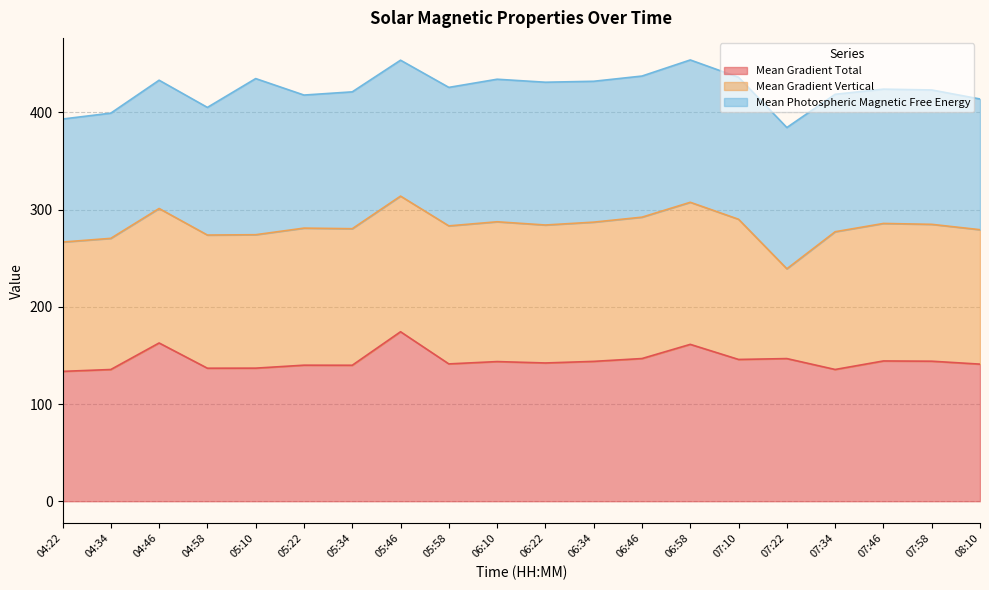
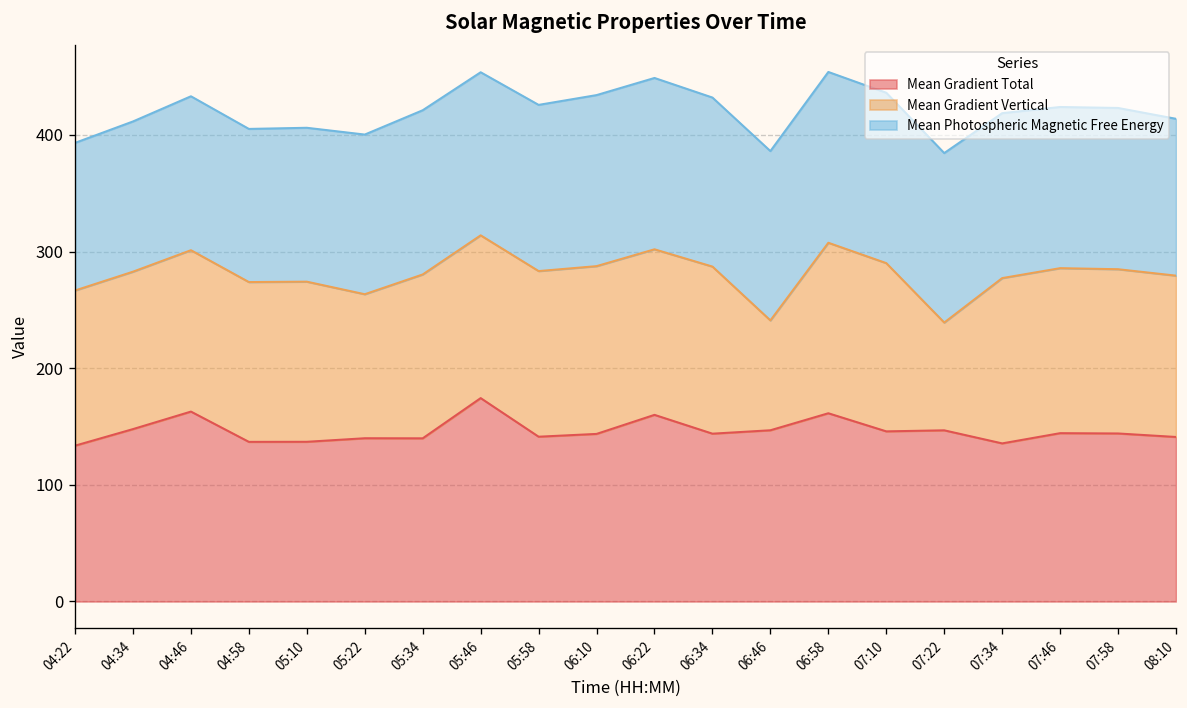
Mean Gradient Total, 04:34: 140 -> 150
Mean Photospheric Magnetic Free Energy, 05:10: 160 -> 130
Mean Gradient Vertical, 05:22: 140 -> 120
Mean Gradient Total, 06:22: 140 -> 160
Mean Gradient Vertical, 06:46: 150 -> 90
